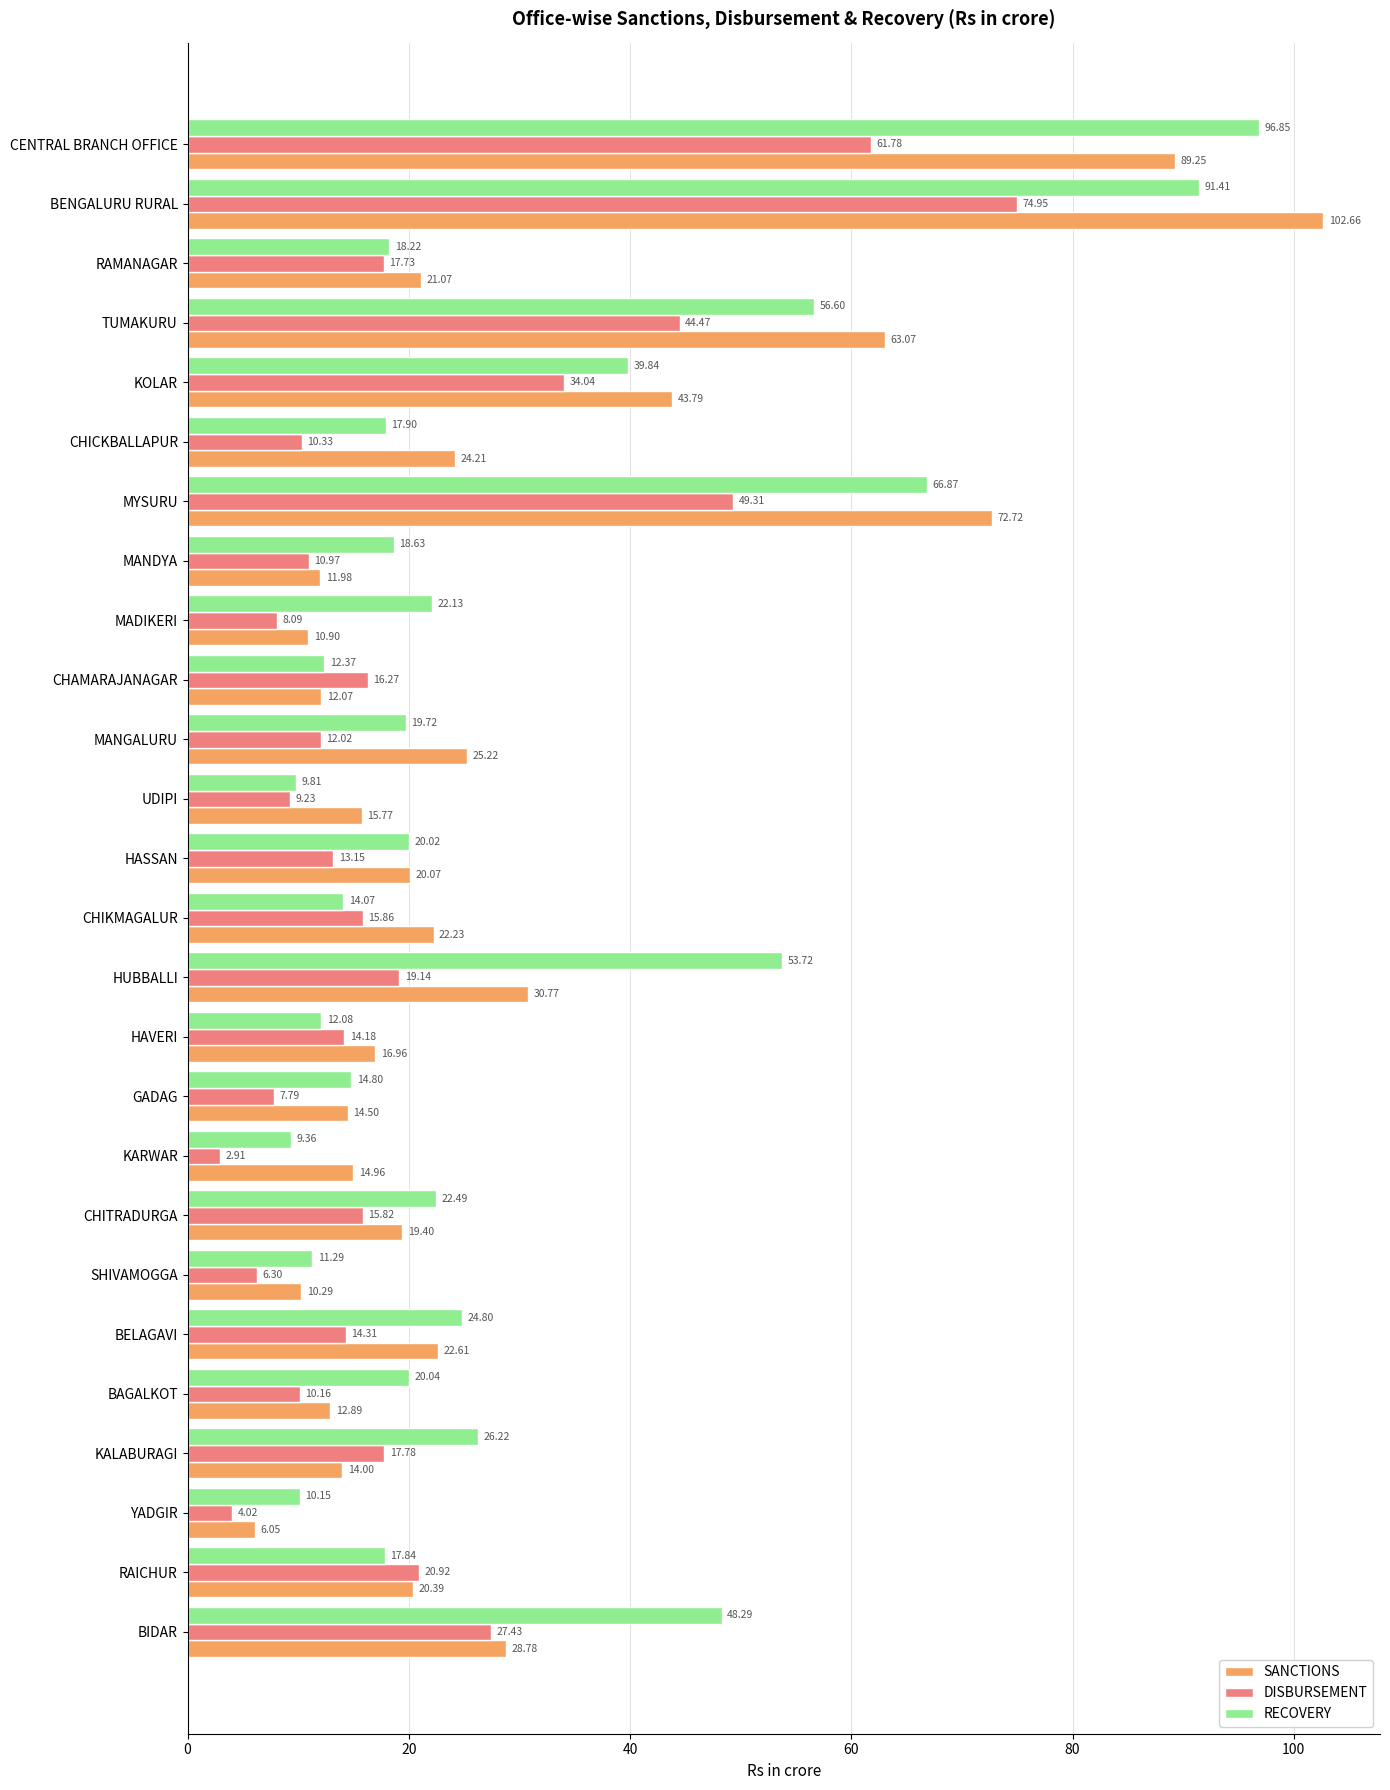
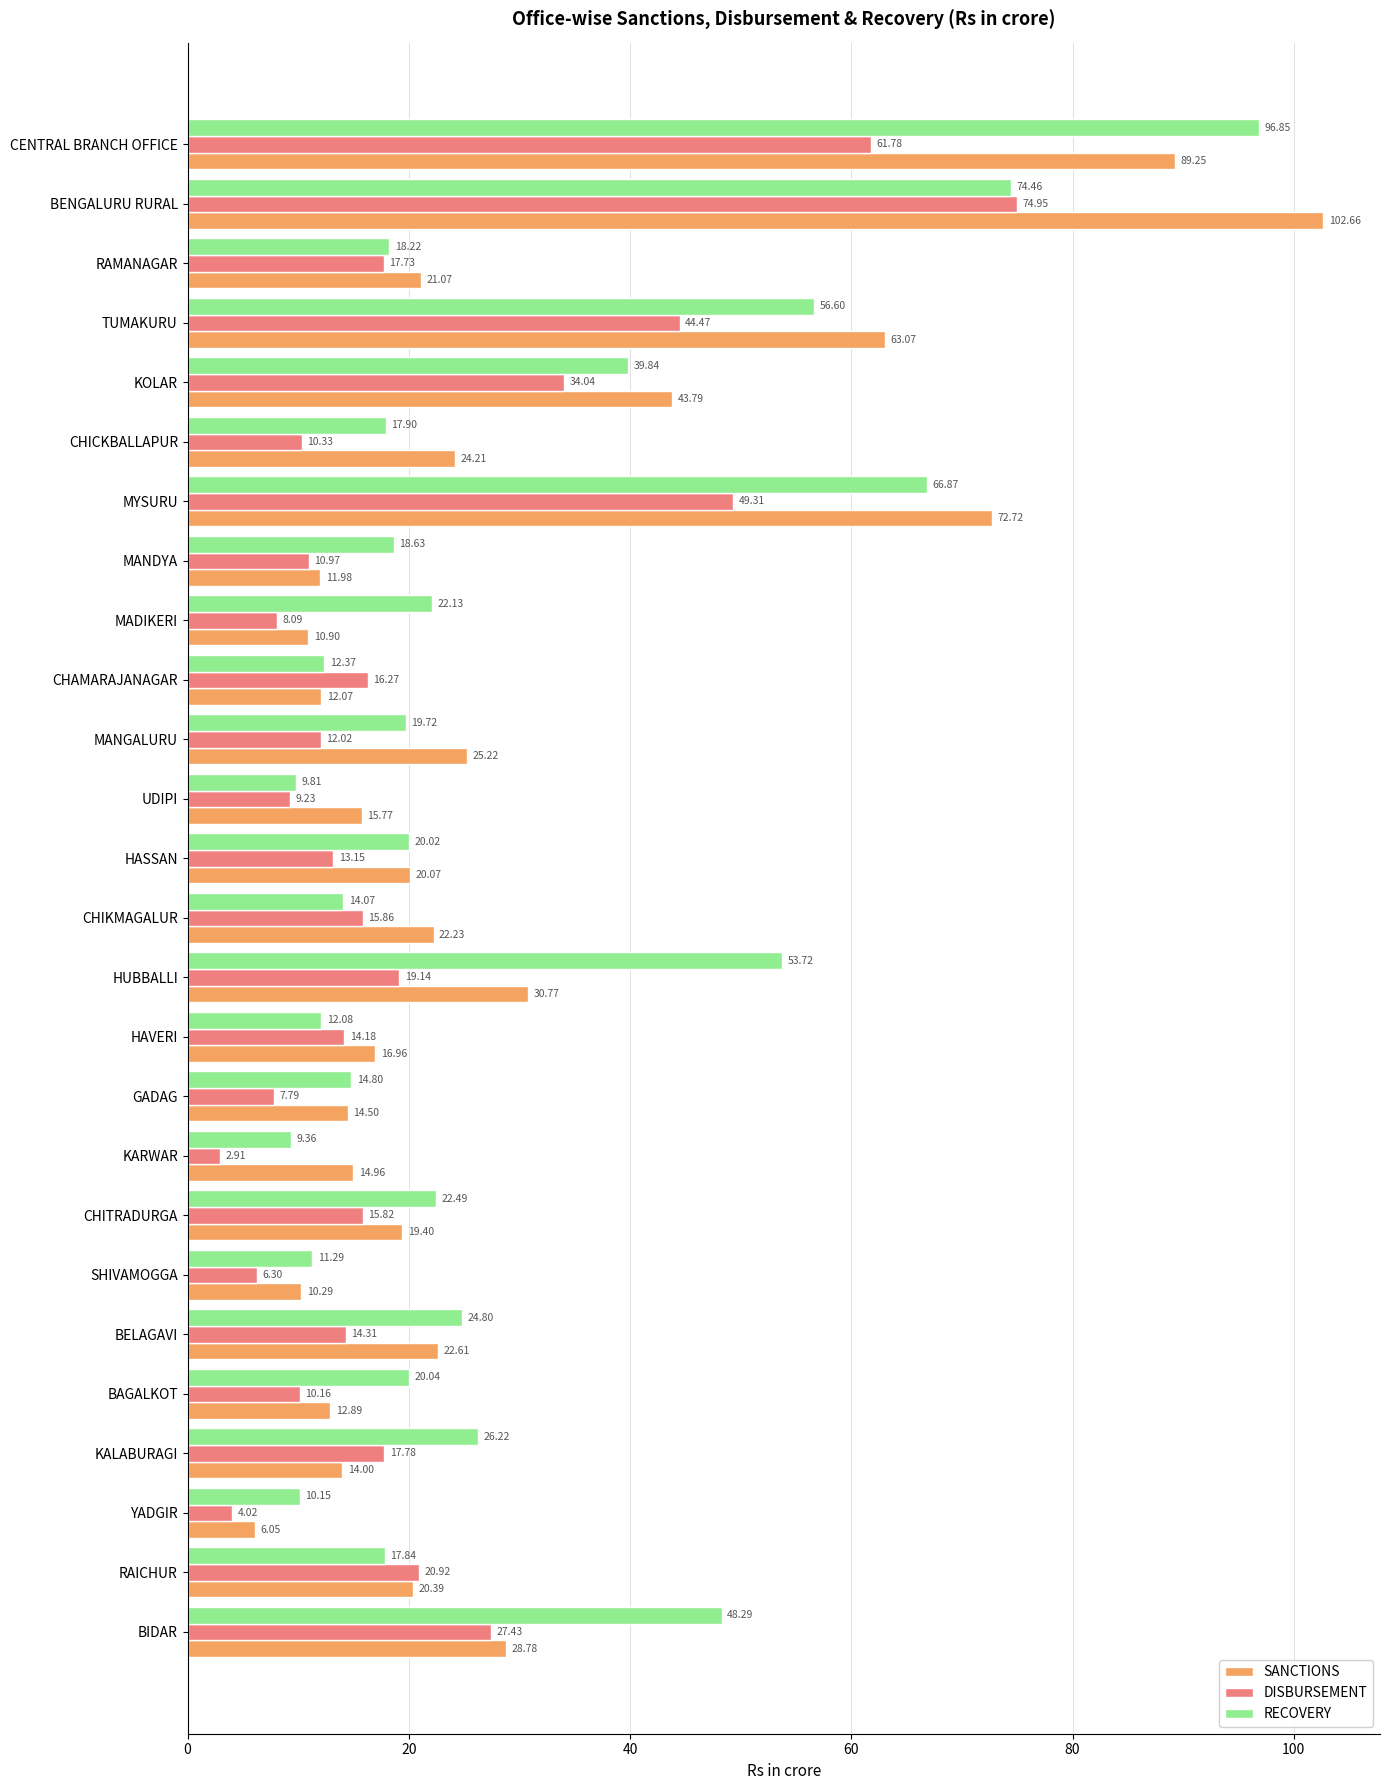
RECOVERY, BENGALURU RURAL: 91.41 -> 74.46
